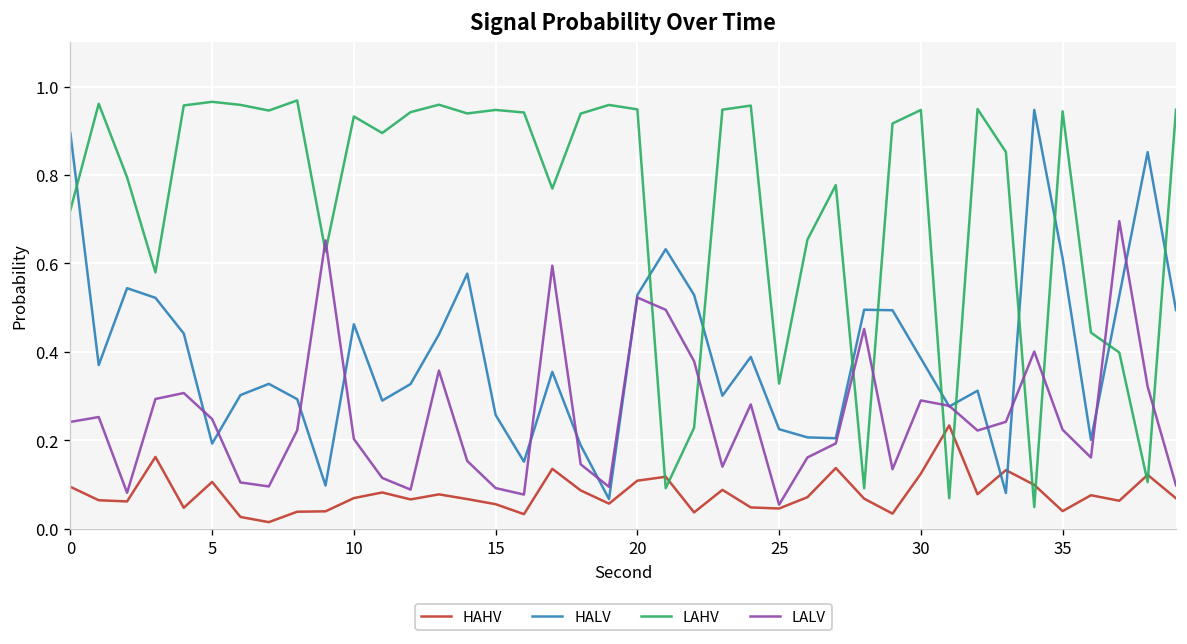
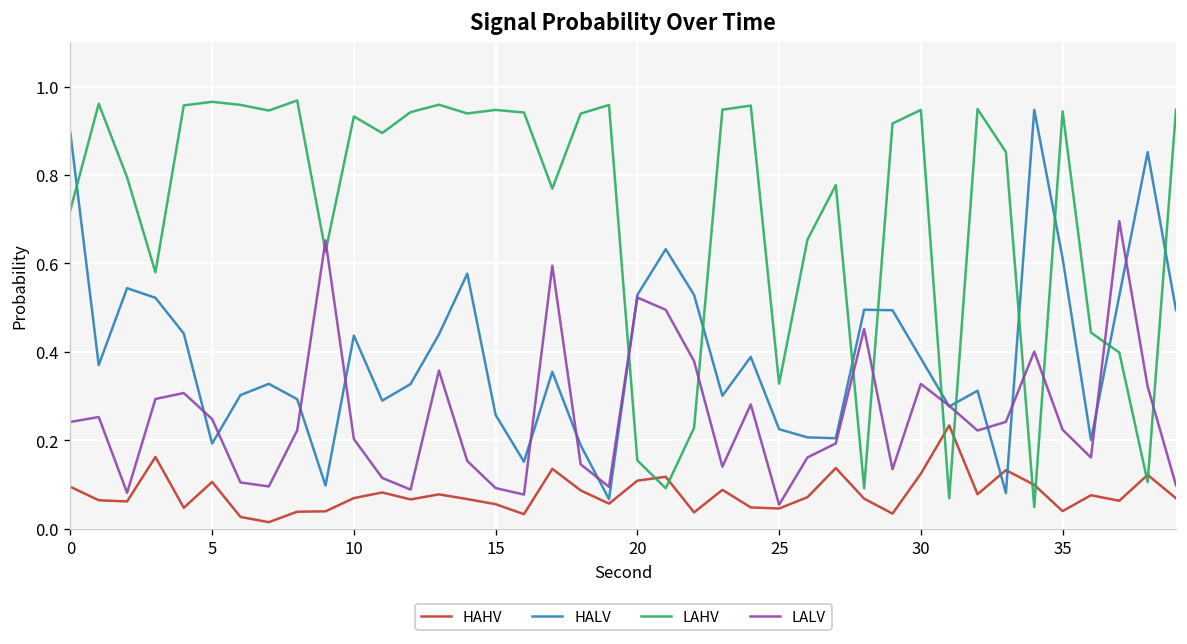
HALV, 10: 0.46 -> 0.44
LAHV, 20: 0.95 -> 0.15
LALV, 30: 0.29 -> 0.33
